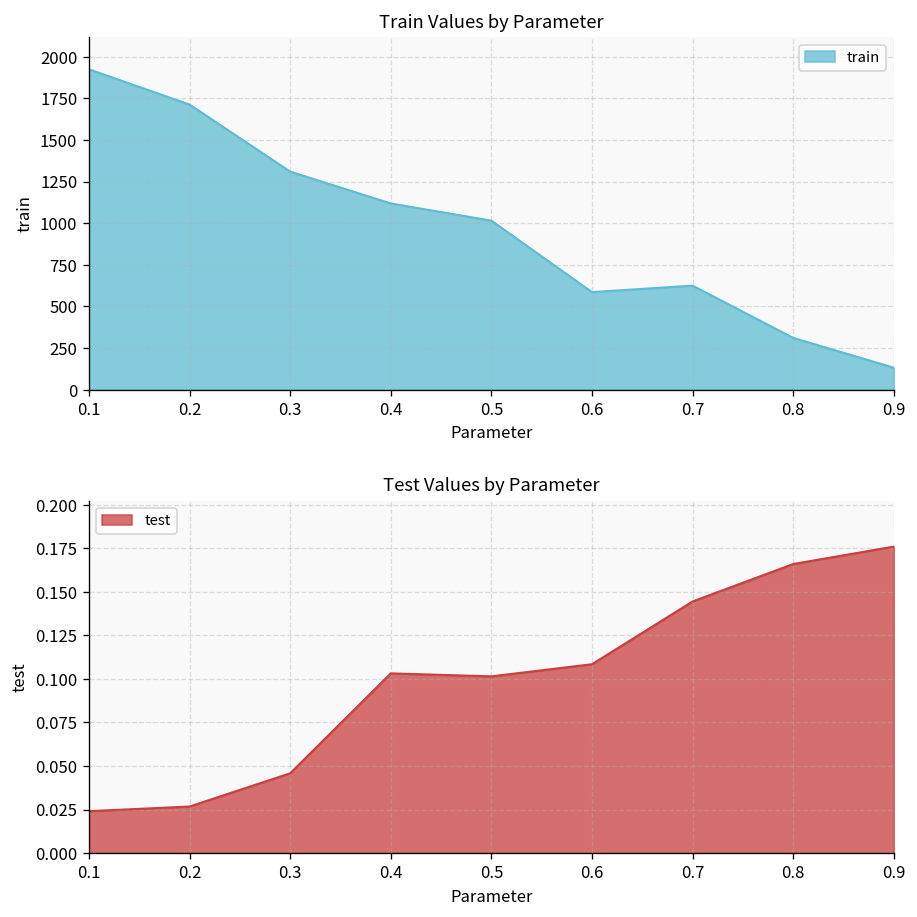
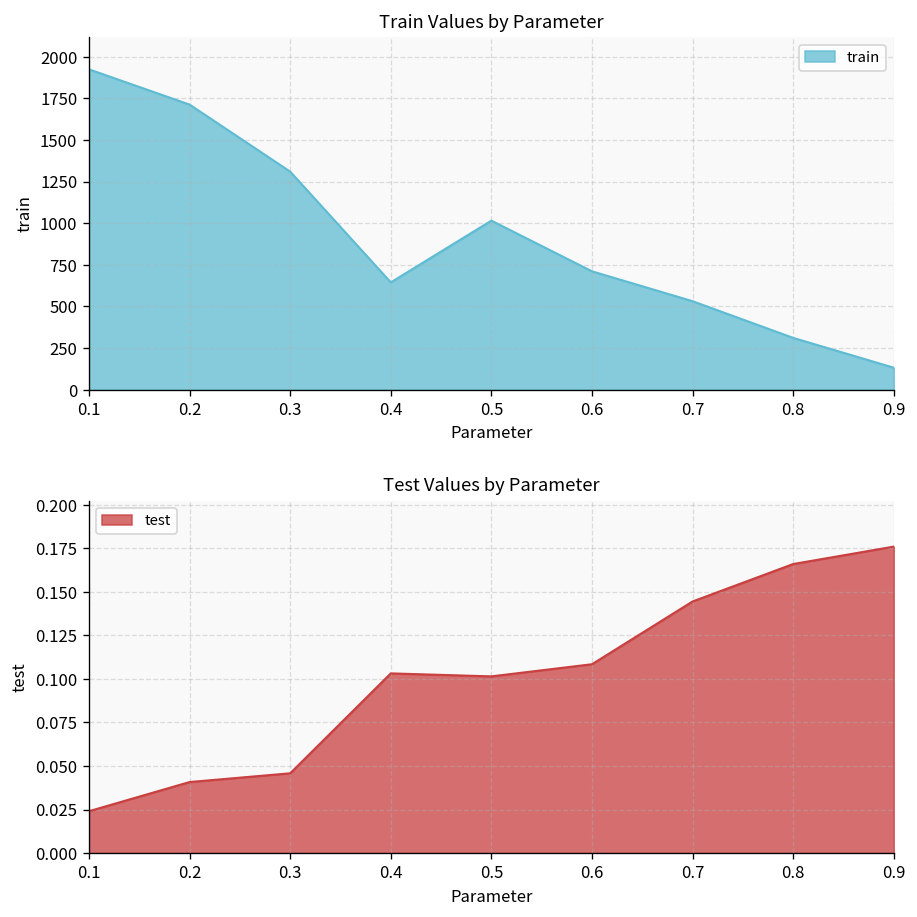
Train Values by Parameter, 0.4: 1120 -> 640
Train Values by Parameter, 0.6: 590 -> 710
Train Values by Parameter, 0.7: 630 -> 530
Test Values by Parameter, 0.2: 0.027 -> 0.041
